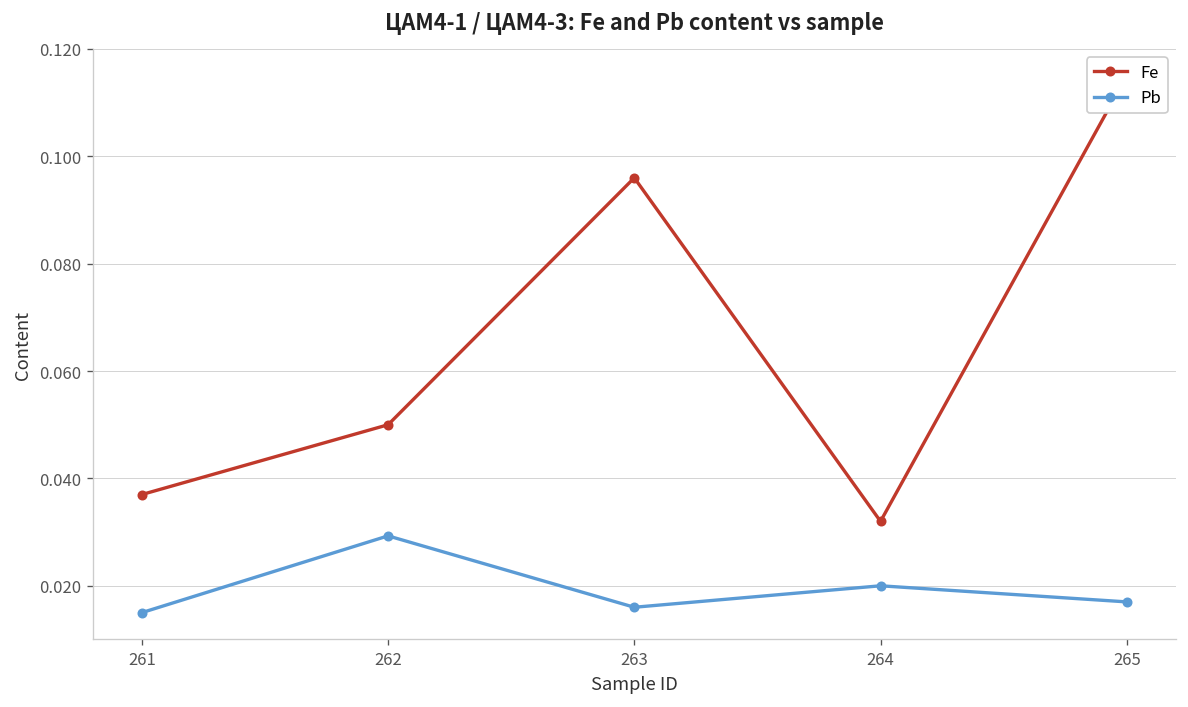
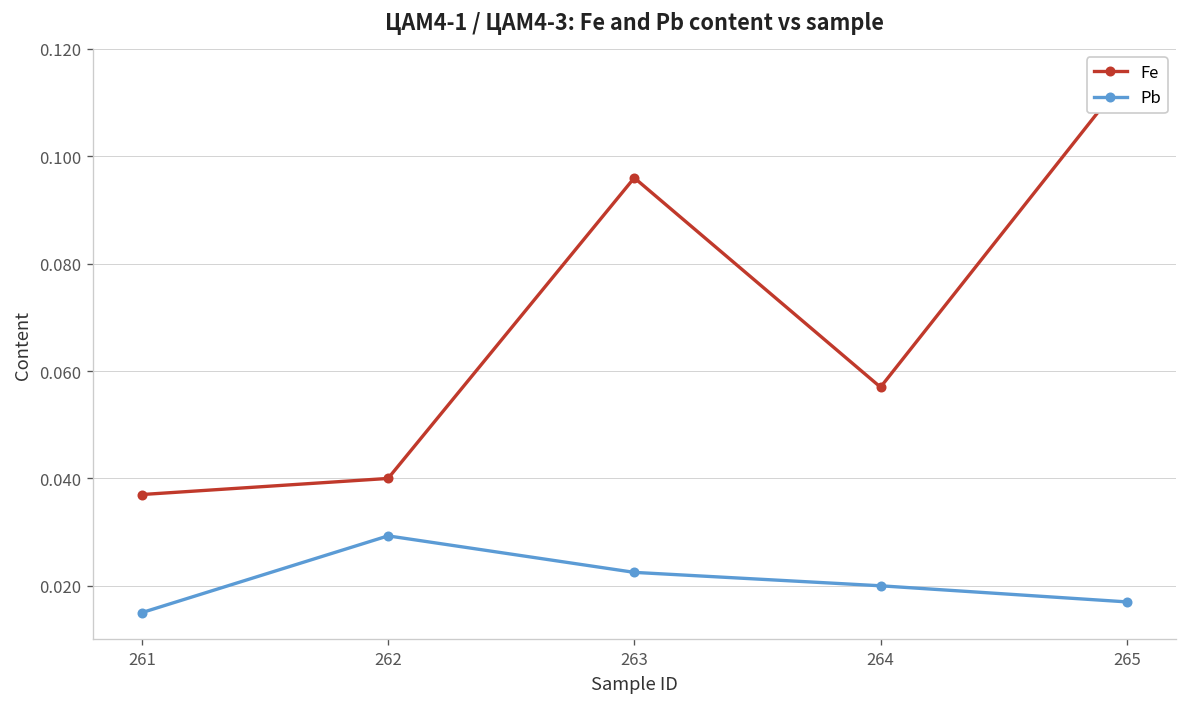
Fe, 262: 0.05 -> 0.04
Pb, 263: 0.016 -> 0.023
Fe, 264: 0.032 -> 0.057
